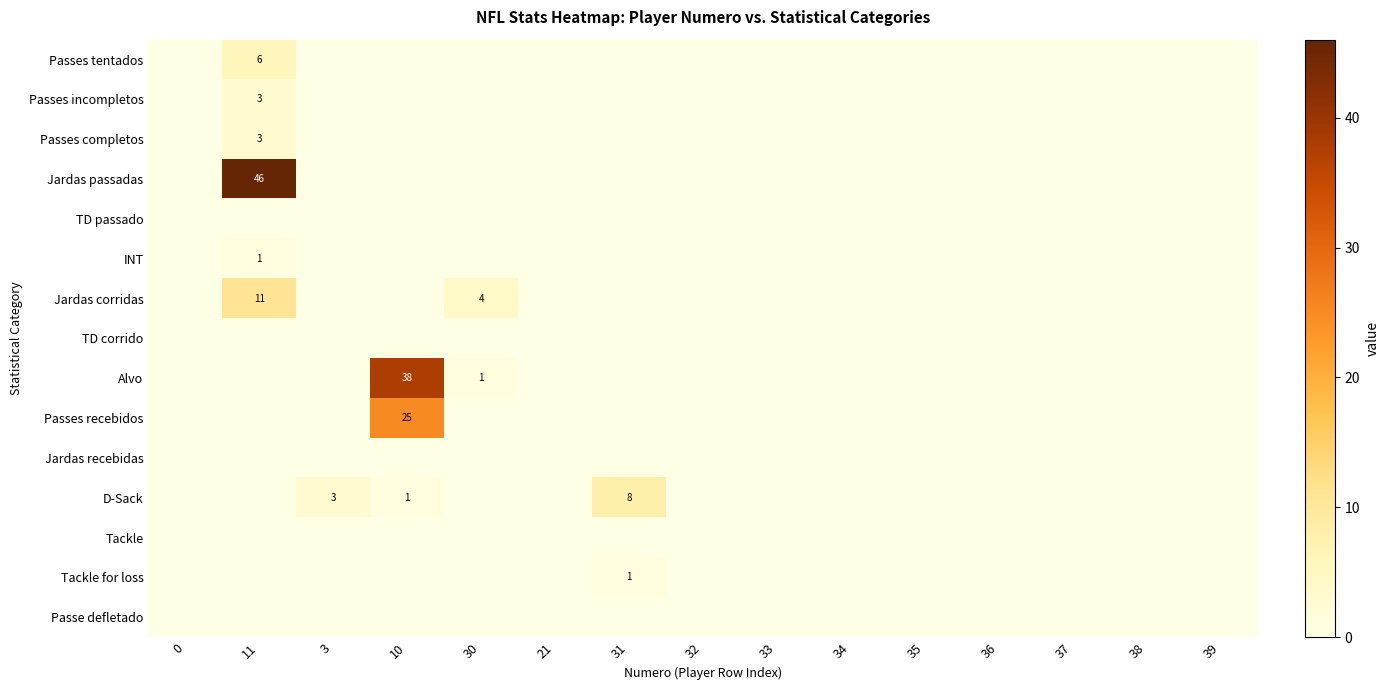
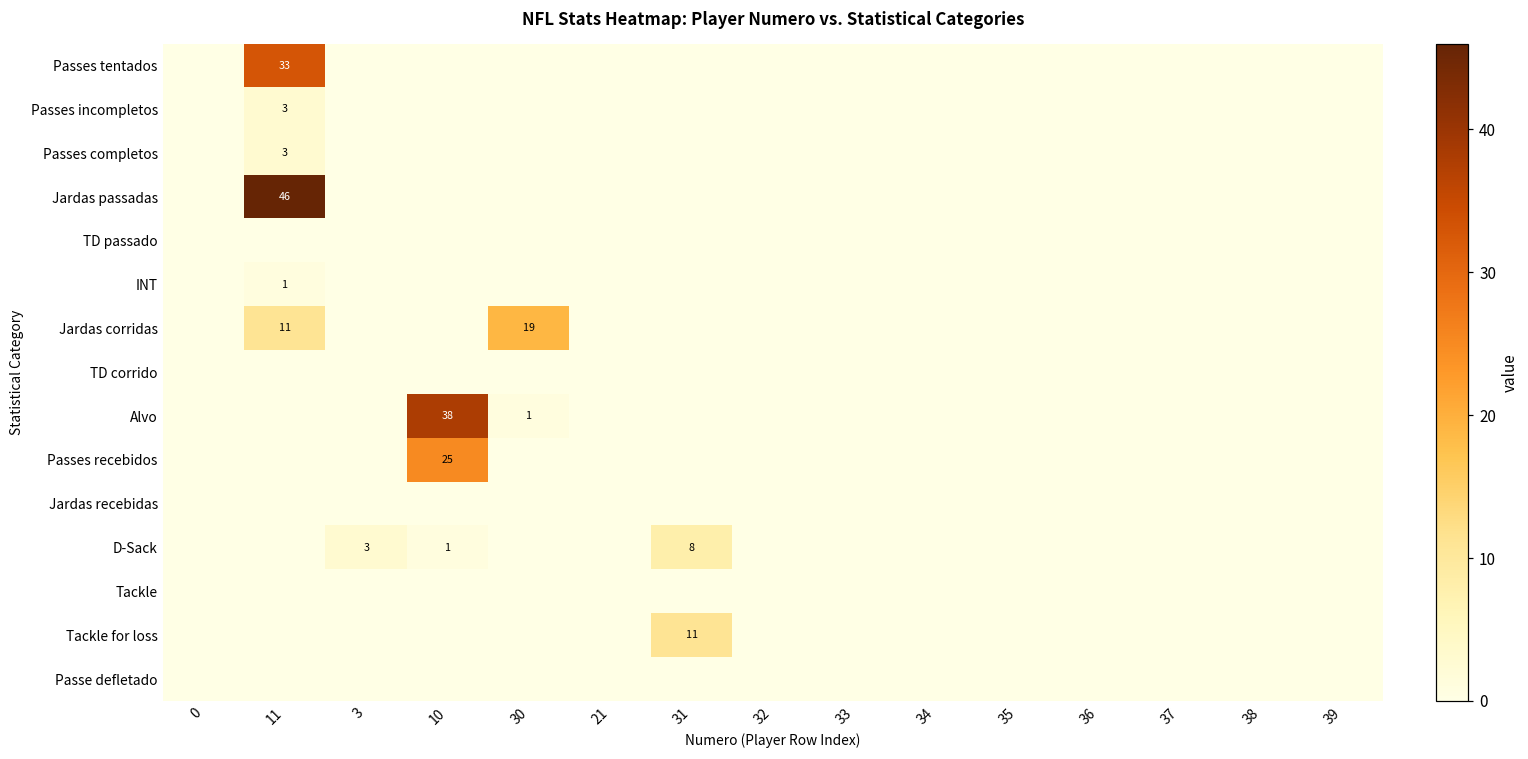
Passes tentados, 11: 6 -> 33
Jardas corridas, 30: 4 -> 19
Tackle for loss, 31: 1 -> 11
